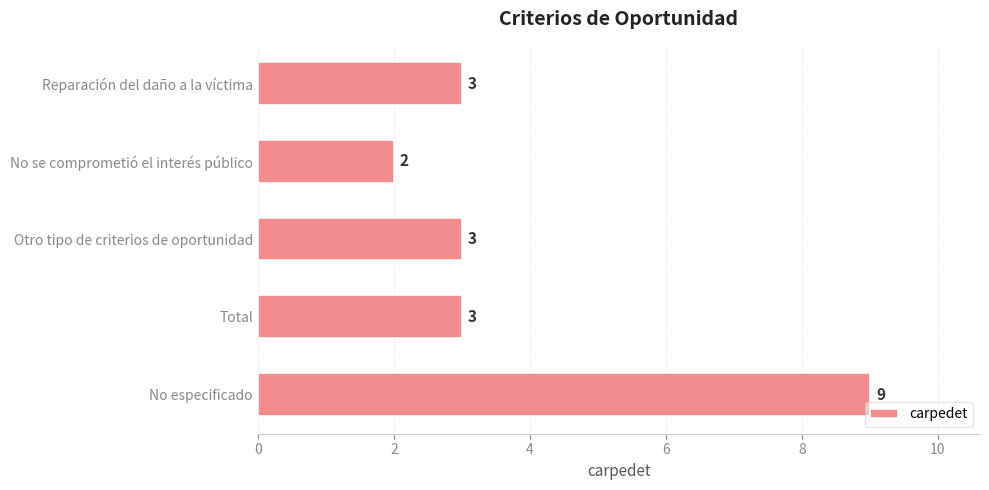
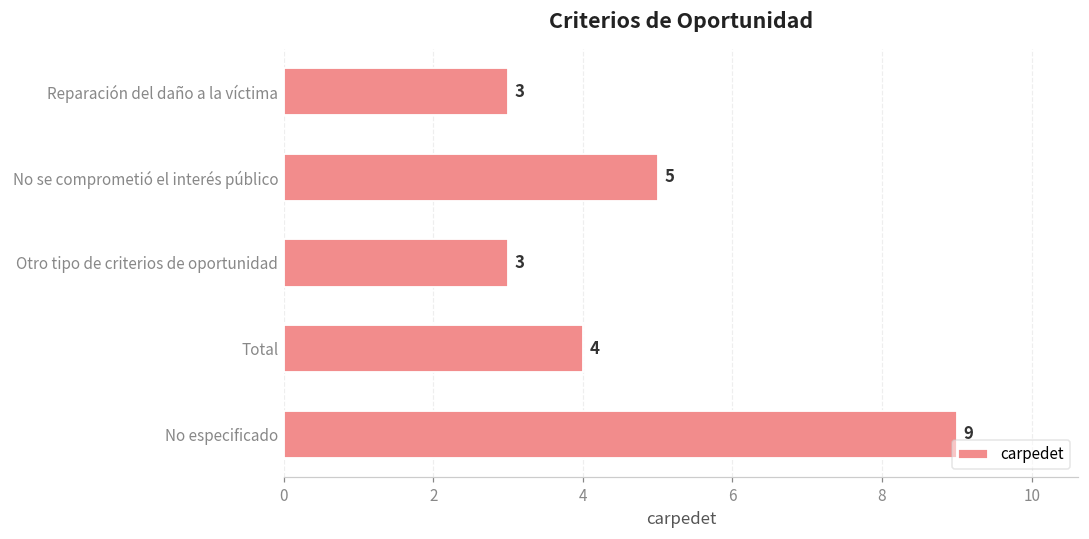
No se comprometió el interés público: 2 -> 5
Total: 3 -> 4
